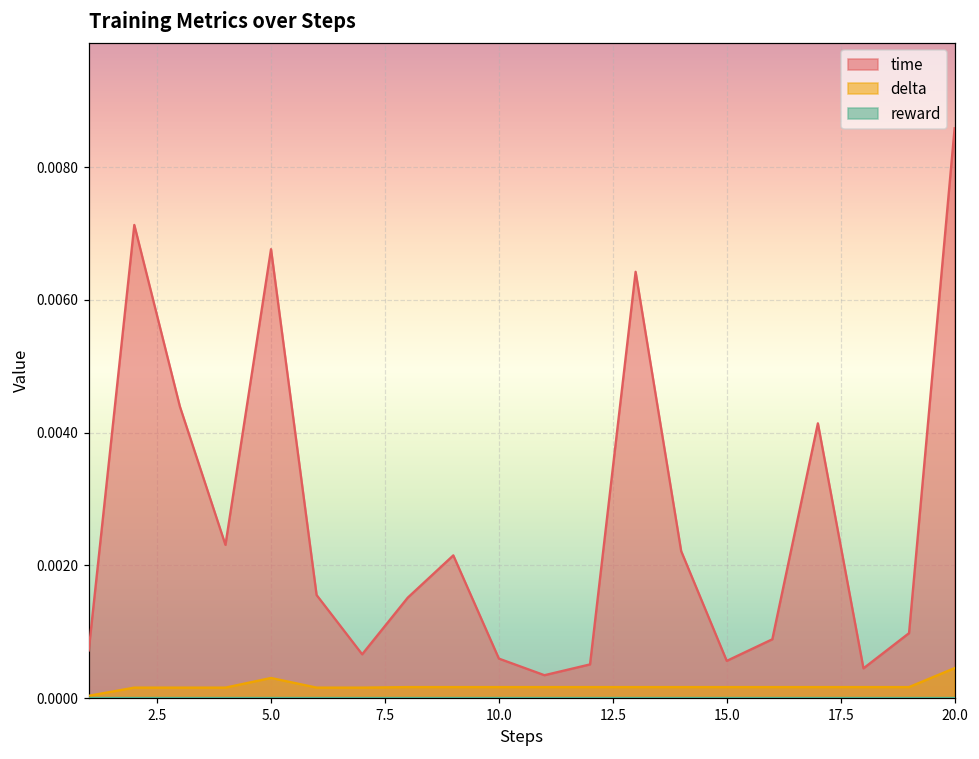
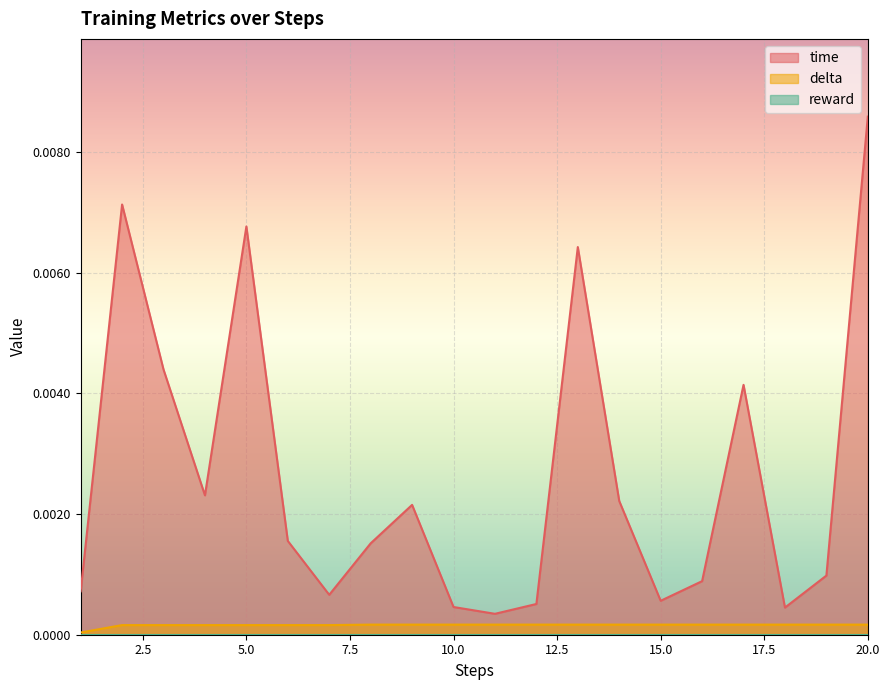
delta, 5.0: 0.0003 -> 0.0002
time, 10.0: 0.0006 -> 0.0005
delta, 20.0: 0.0005 -> 0.0002
